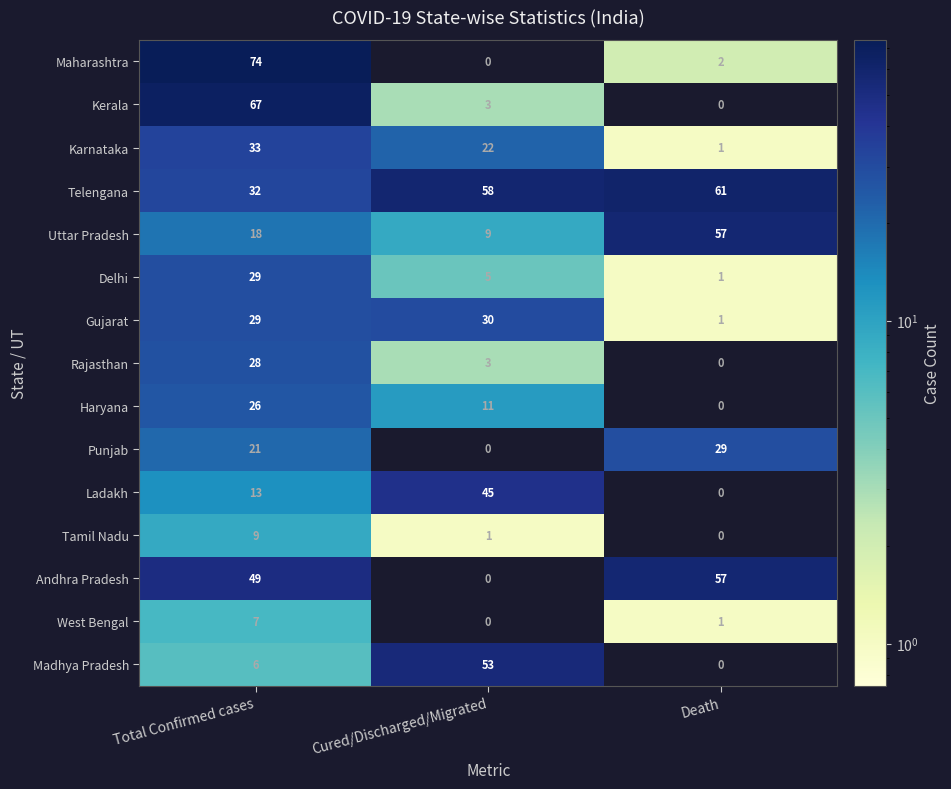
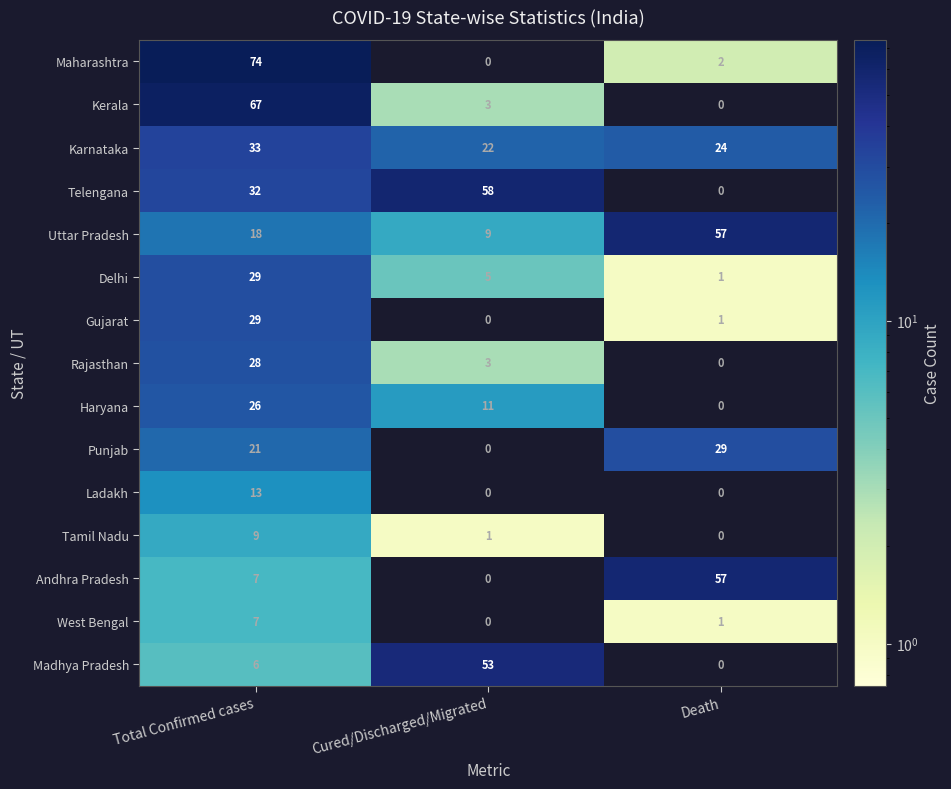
Karnataka, Death: 1 -> 24
Telengana, Death: 61 -> 0
Gujarat, Cured/Discharged/Migrated: 30 -> 0
Ladakh, Cured/Discharged/Migrated: 45 -> 0
Andhra Pradesh, Total Confirmed cases: 49 -> 7
